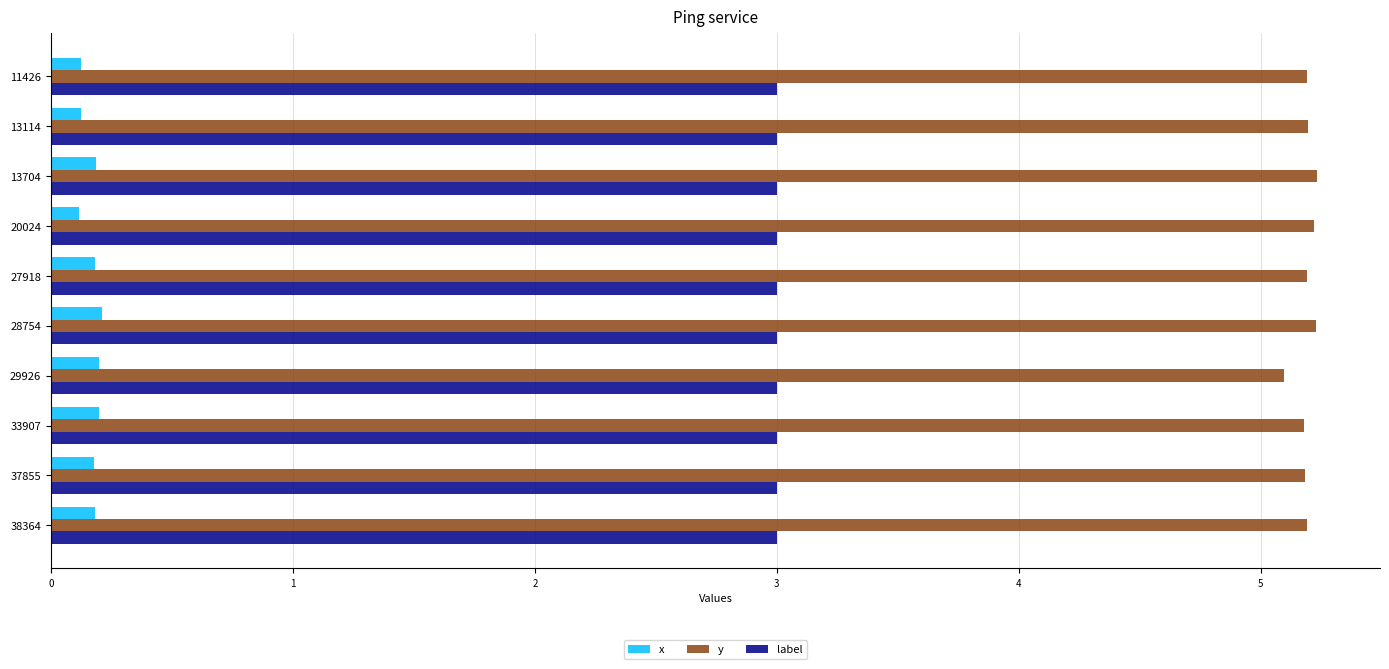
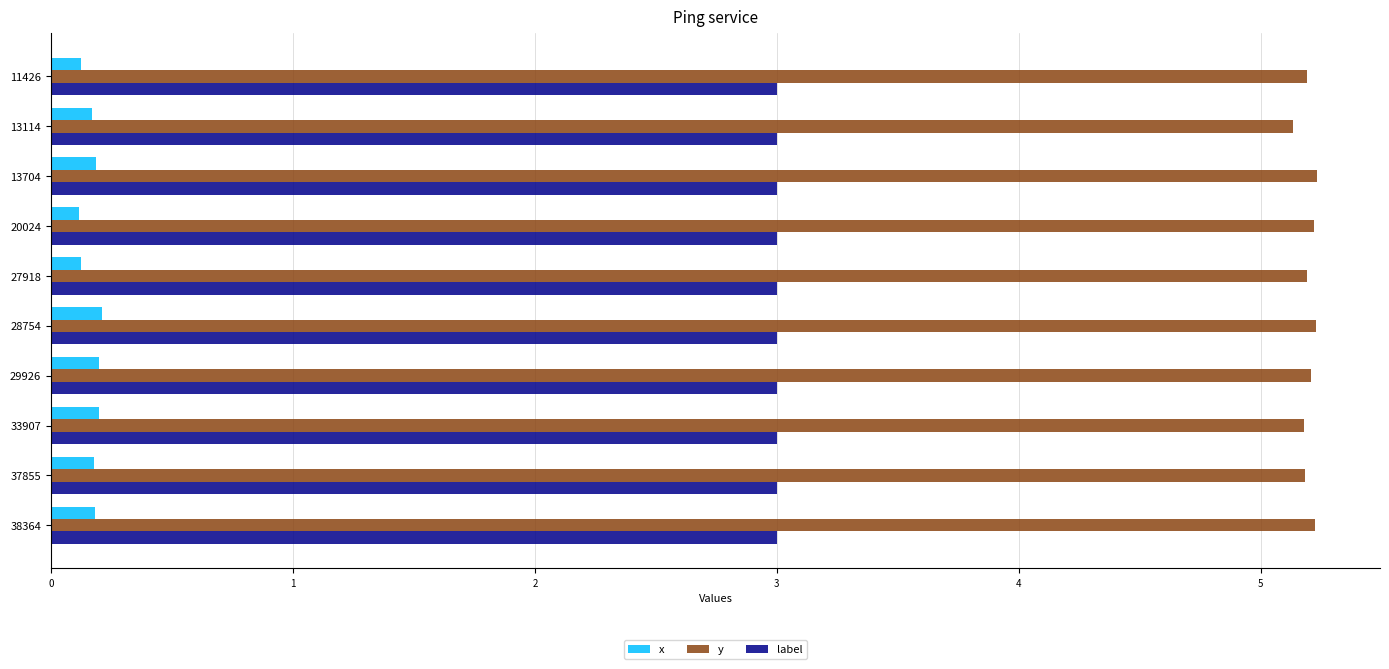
x, 13114: 0.13 -> 0.17
y, 13114: 5.19 -> 5.13
x, 27918: 0.18 -> 0.12
y, 29926: 5.09 -> 5.21
y, 38364: 5.19 -> 5.22
